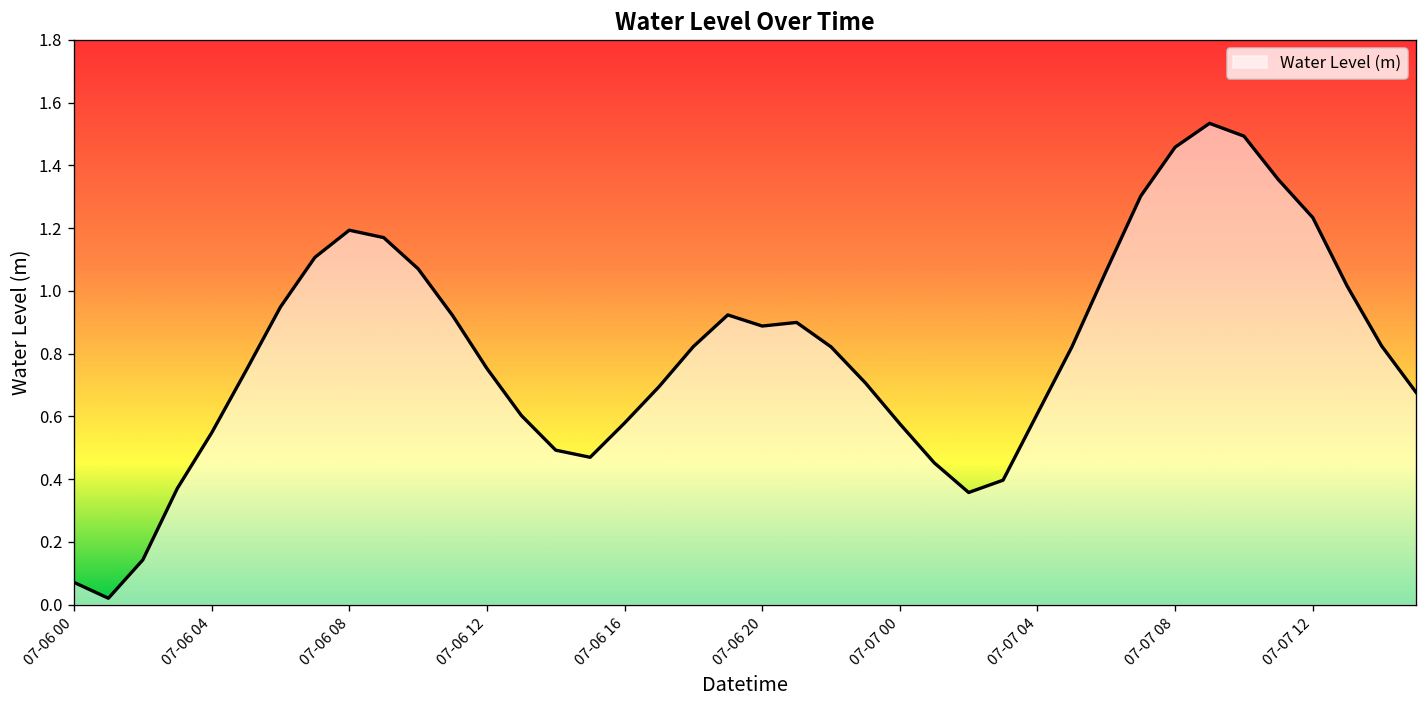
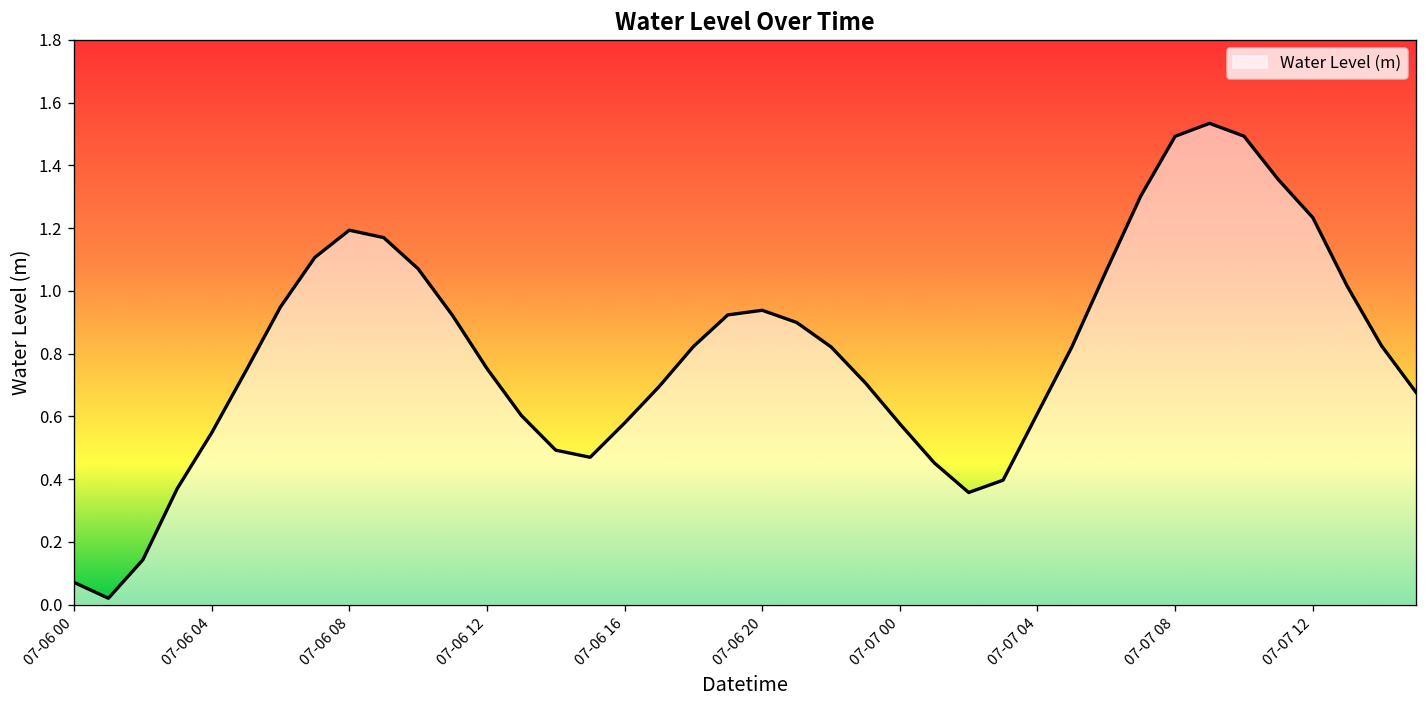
07-06 20: 0.89 -> 0.94
07-07 08: 1.46 -> 1.49
